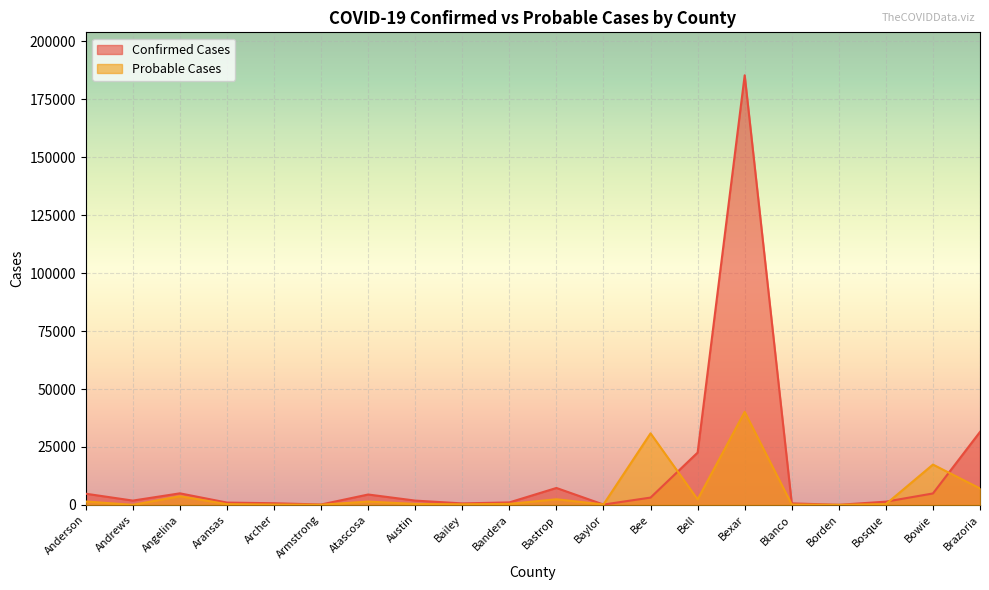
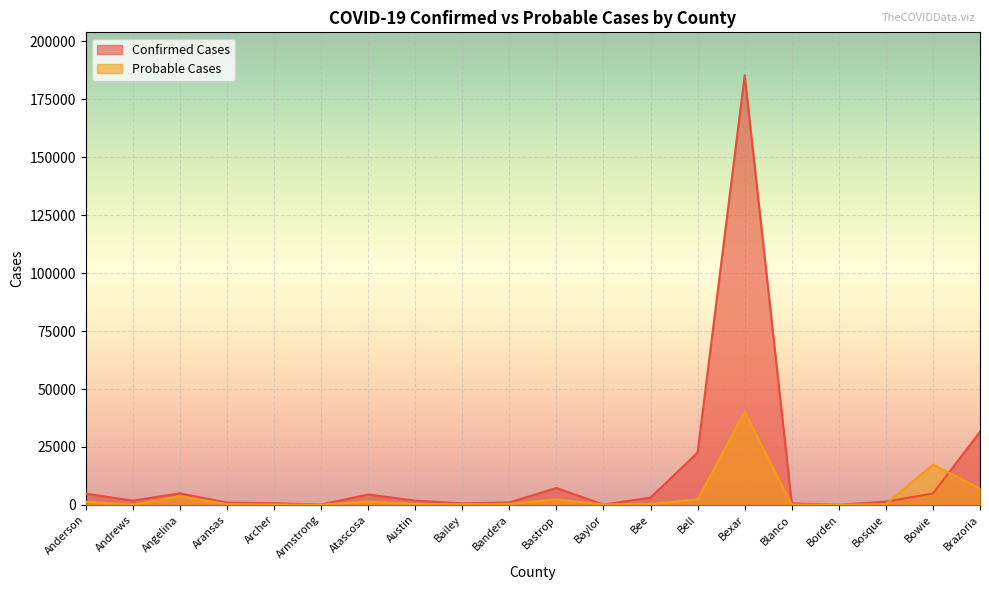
Probable Cases, Bee: 31000 -> 0
